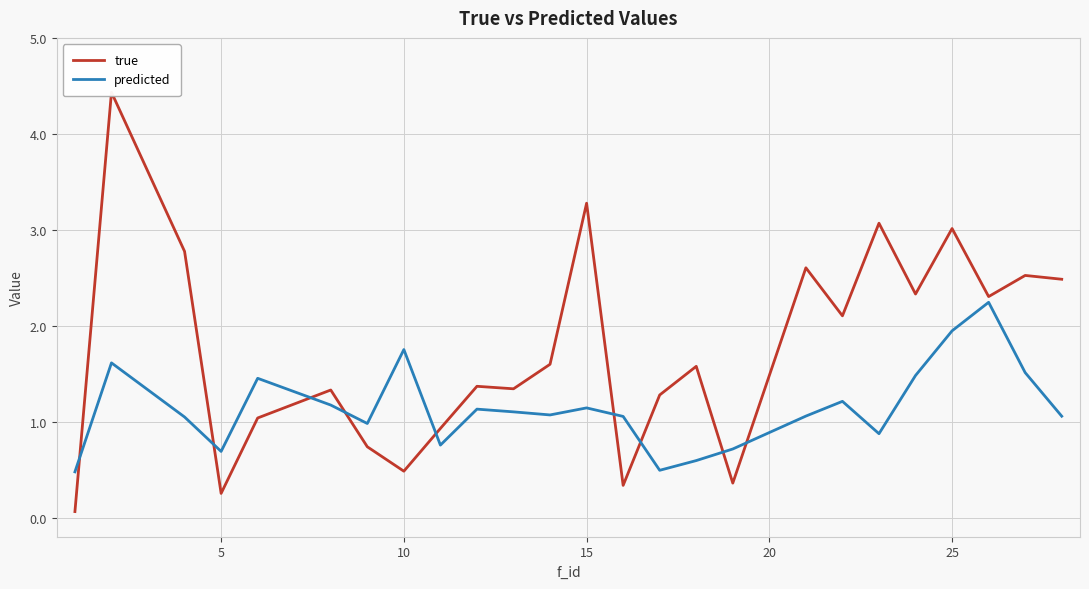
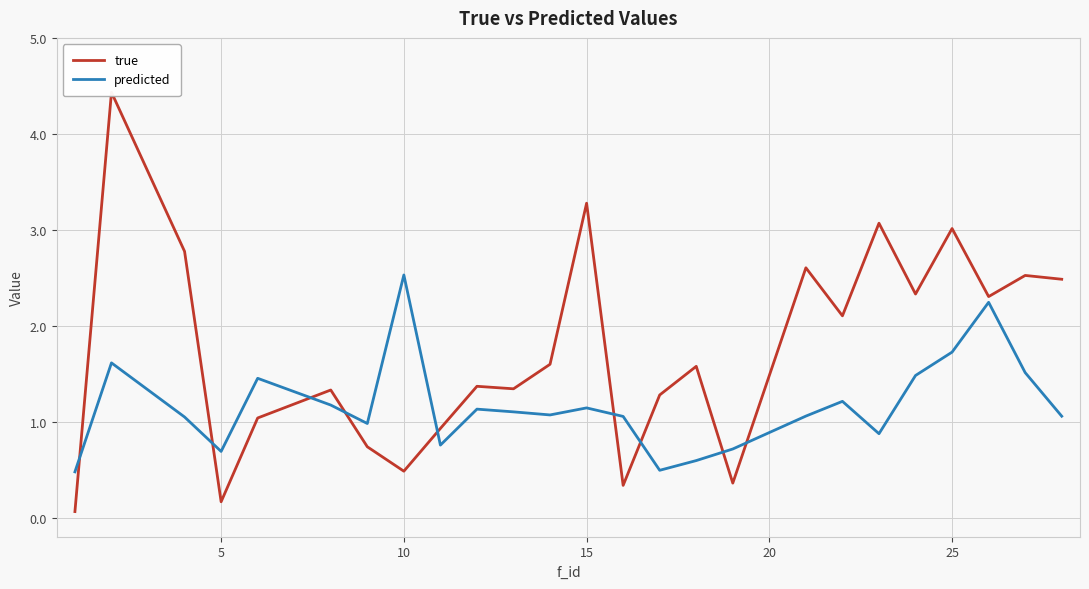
true, 5: 0.3 -> 0.2
predicted, 10: 1.8 -> 2.5
predicted, 25: 1.9 -> 1.7
